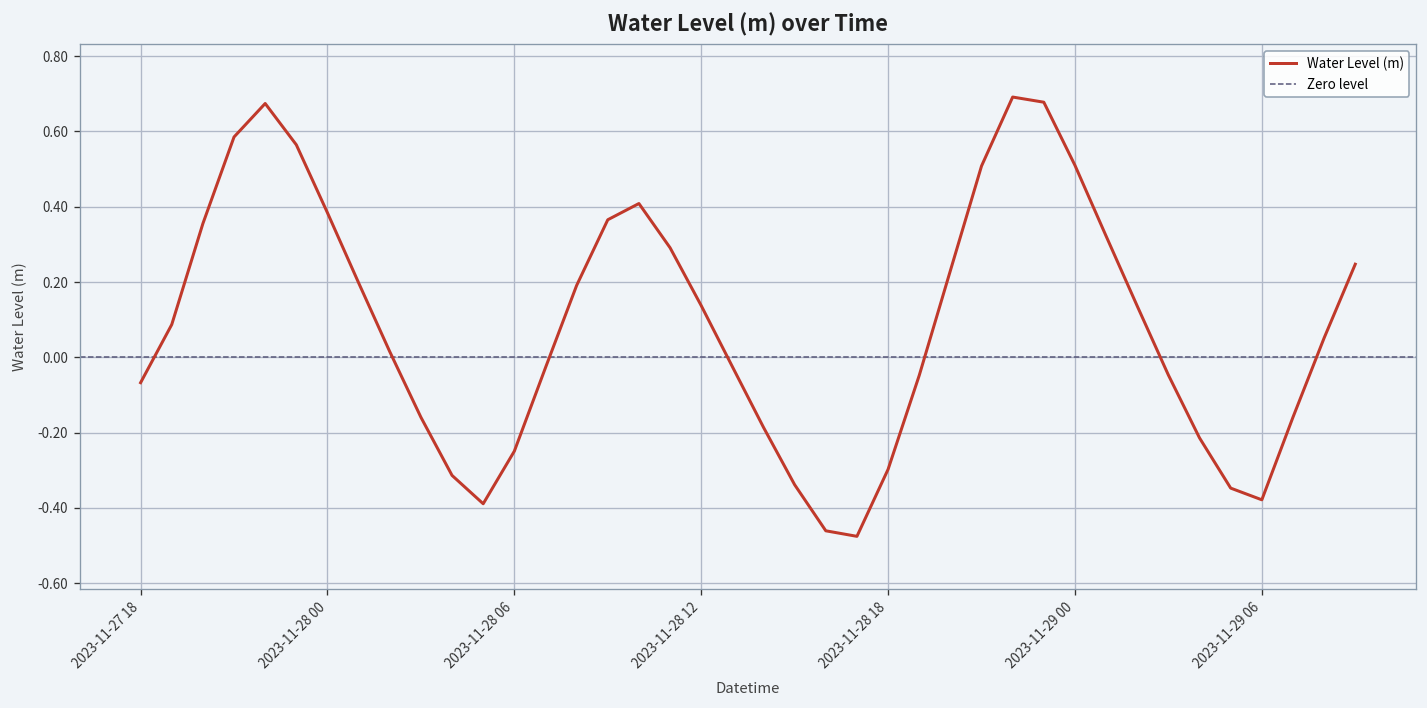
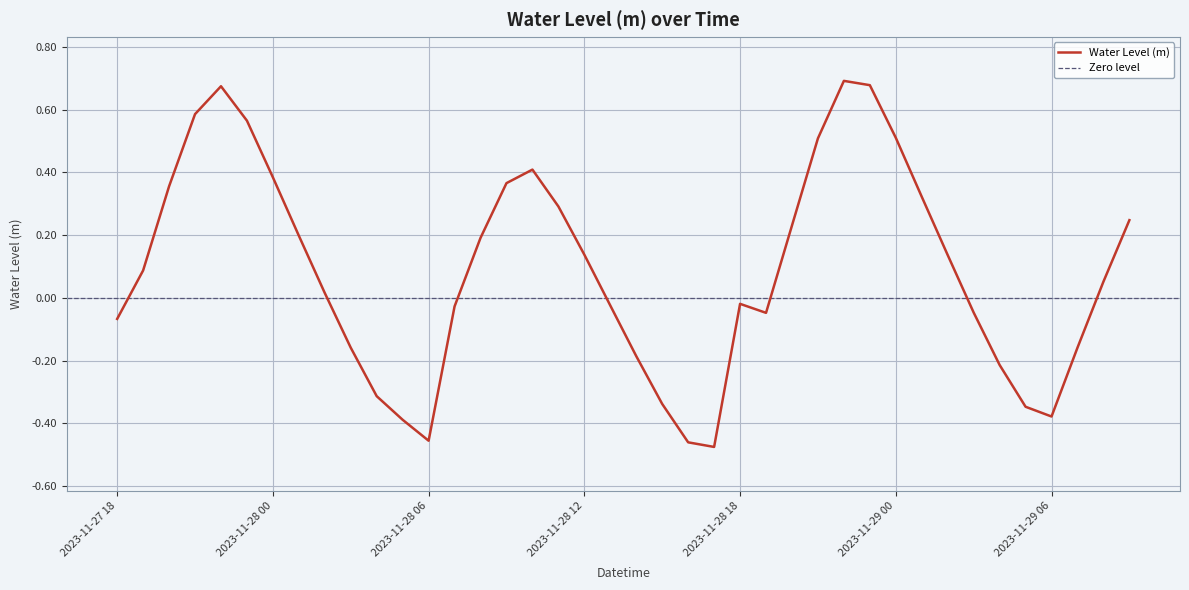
2023-11-28 06: -0.25 -> -0.46
2023-11-28 18: -0.30 -> -0.02
